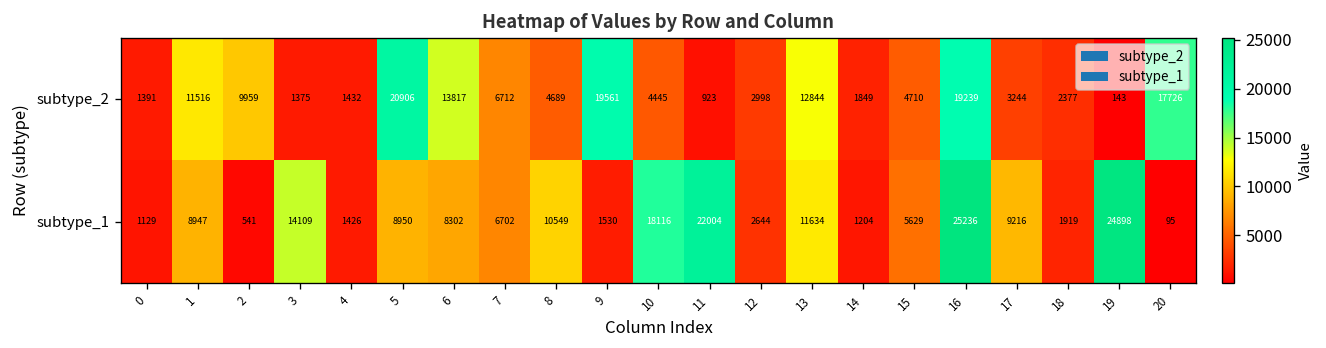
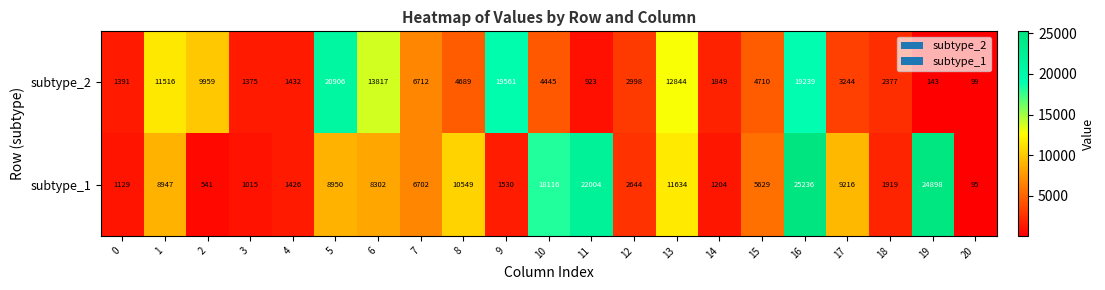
subtype_2, 20: 17726 -> 99
subtype_1, 3: 14109 -> 1015
